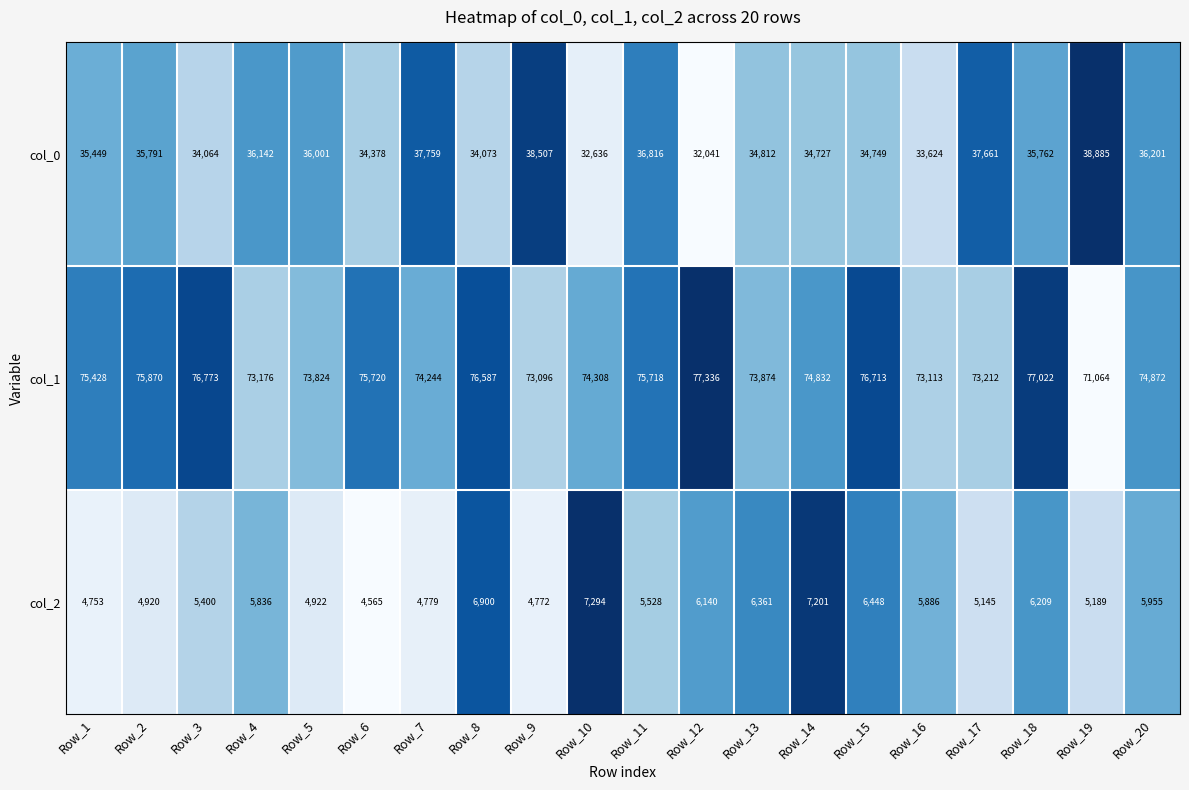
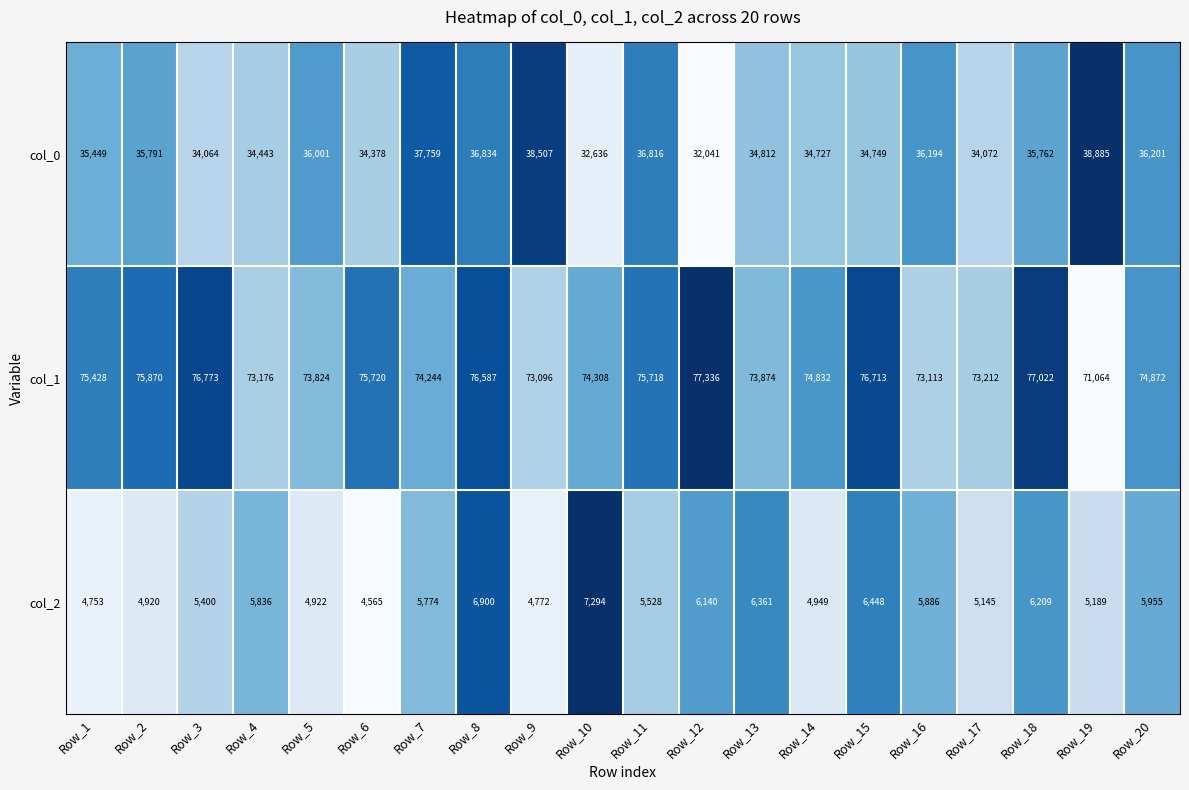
col_0, Row_4: 36,142 -> 34,443
col_0, Row_8: 34,073 -> 36,834
col_0, Row_16: 33,624 -> 36,194
col_0, Row_17: 37,661 -> 34,072
col_2, Row_7: 4,779 -> 5,774
col_2, Row_14: 7,201 -> 4,949
